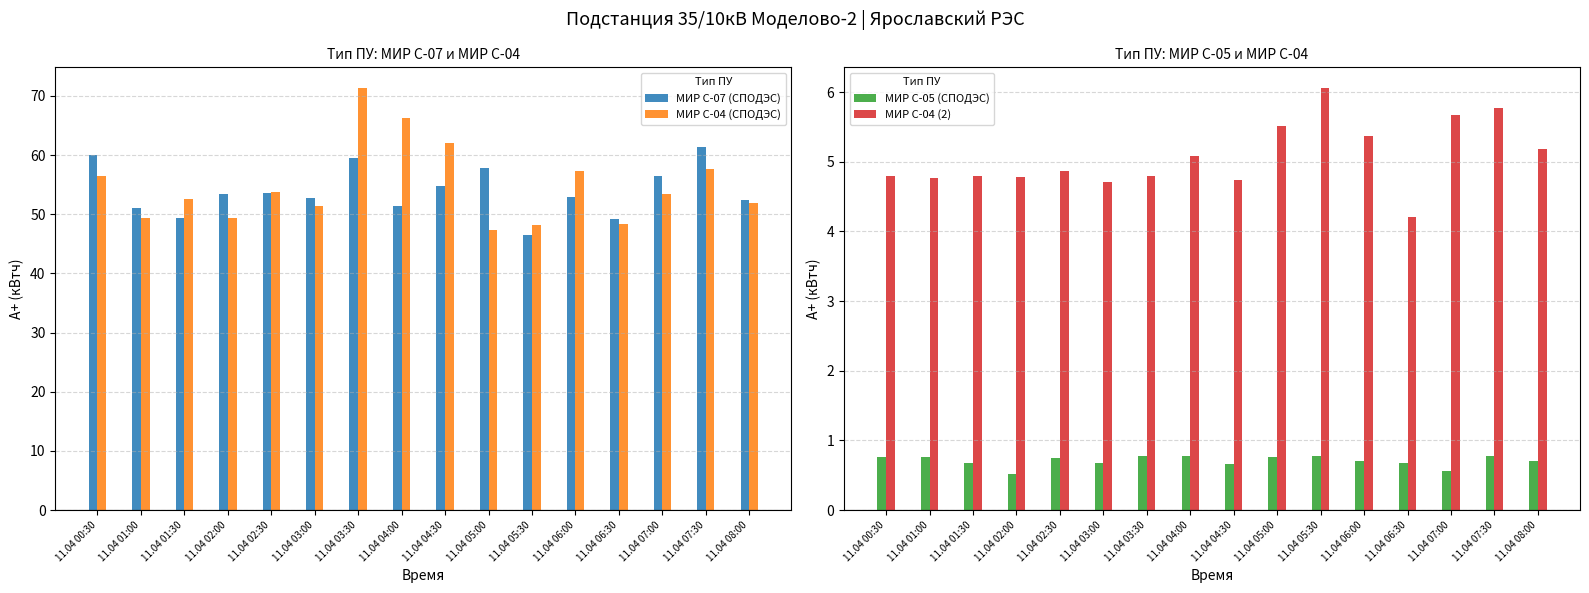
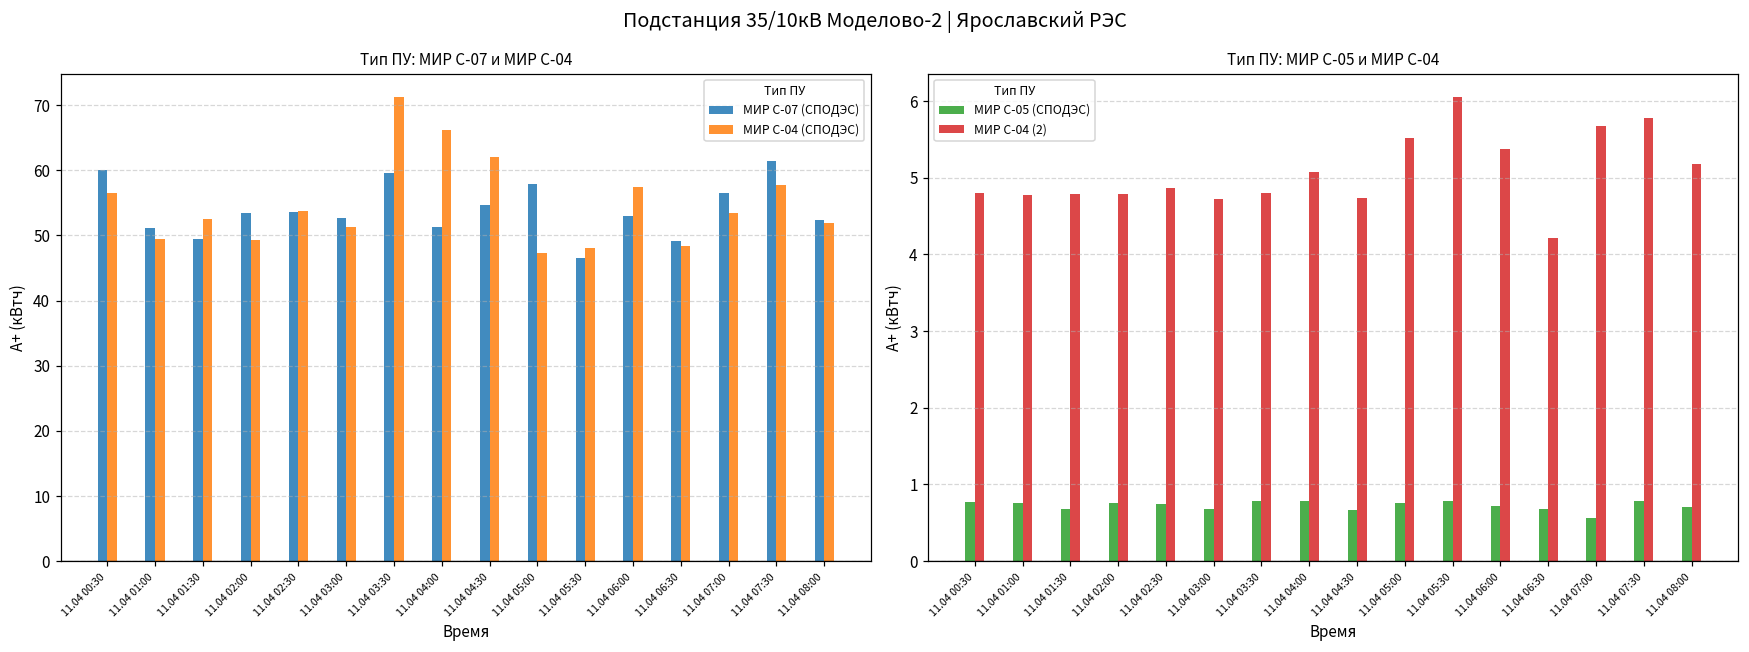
Тип ПУ: МИР С-05 и МИР С-04, МИР С-05 (СПОДЭС), 11.04 02:00: 0.5 -> 0.8
